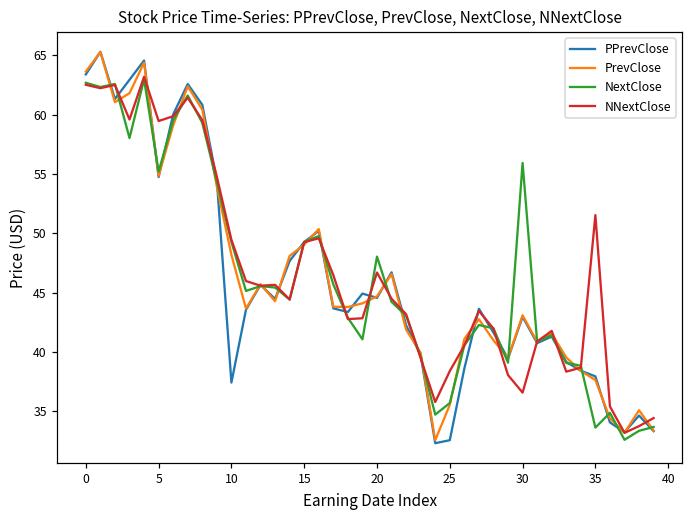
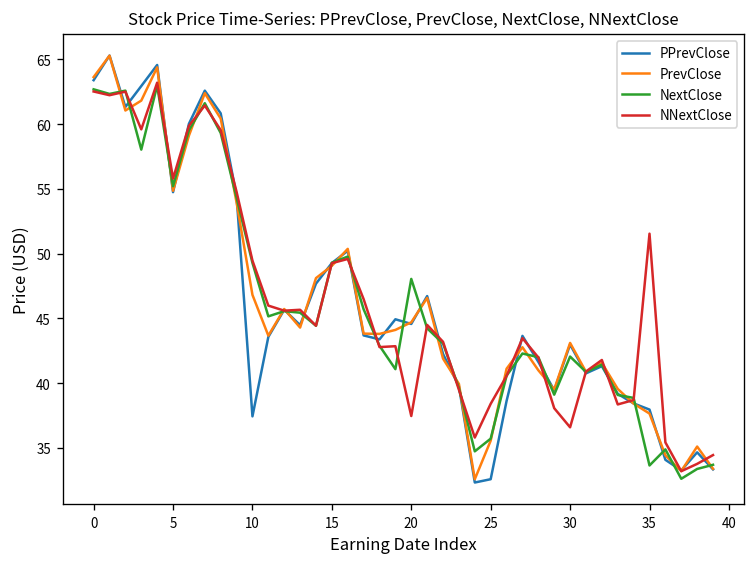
NNextClose, 5: 59.5 -> 55.8
PrevClose, 10: 48.2 -> 46.8
NNextClose, 20: 46.7 -> 37.5
NextClose, 30: 55.9 -> 42.1
